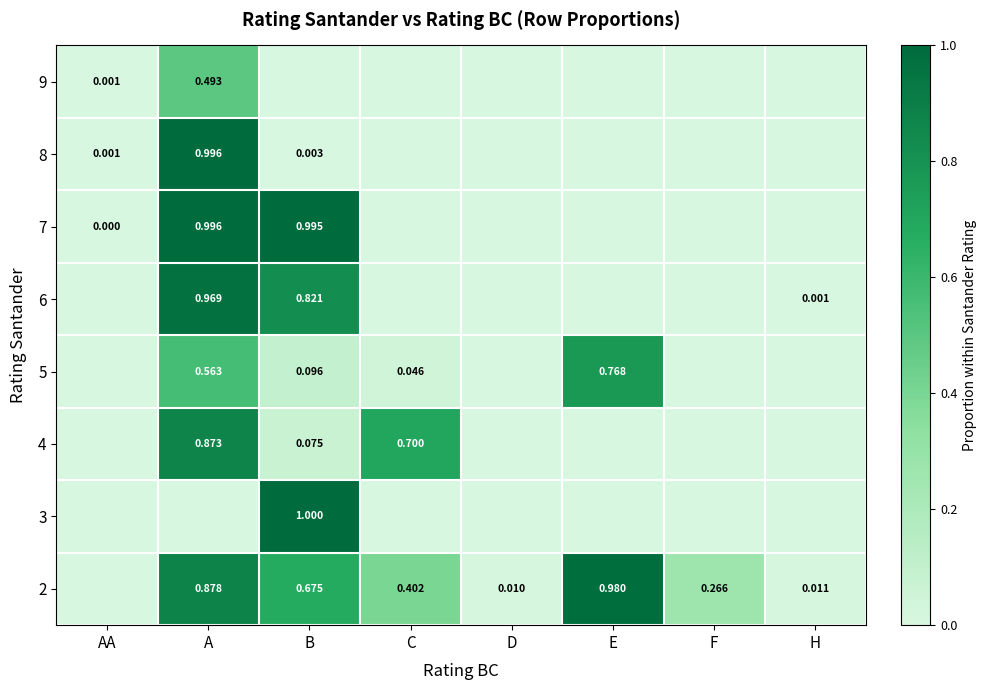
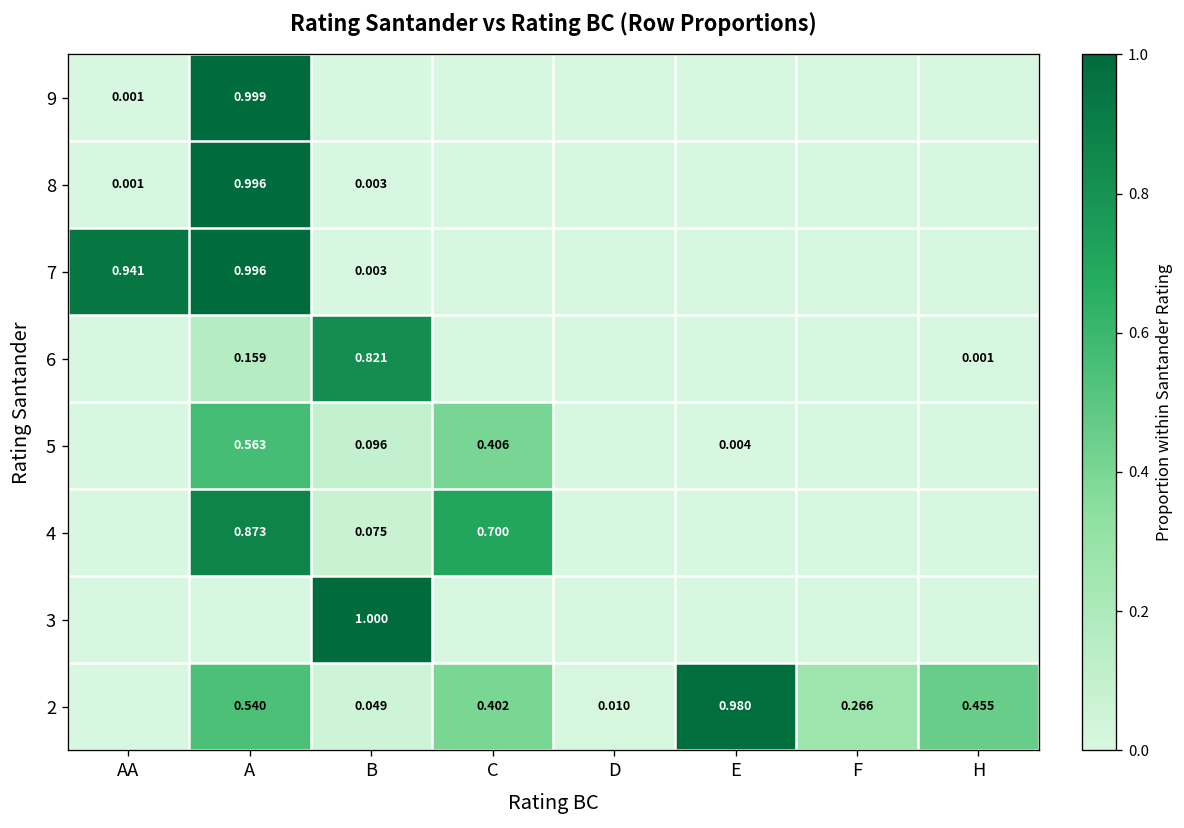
9, A: 0.493 -> 0.999
7, AA: 0.000 -> 0.941
7, B: 0.995 -> 0.003
6, A: 0.969 -> 0.159
5, C: 0.046 -> 0.406
5, E: 0.768 -> 0.004
2, A: 0.878 -> 0.540
2, B: 0.675 -> 0.049
2, H: 0.011 -> 0.455
